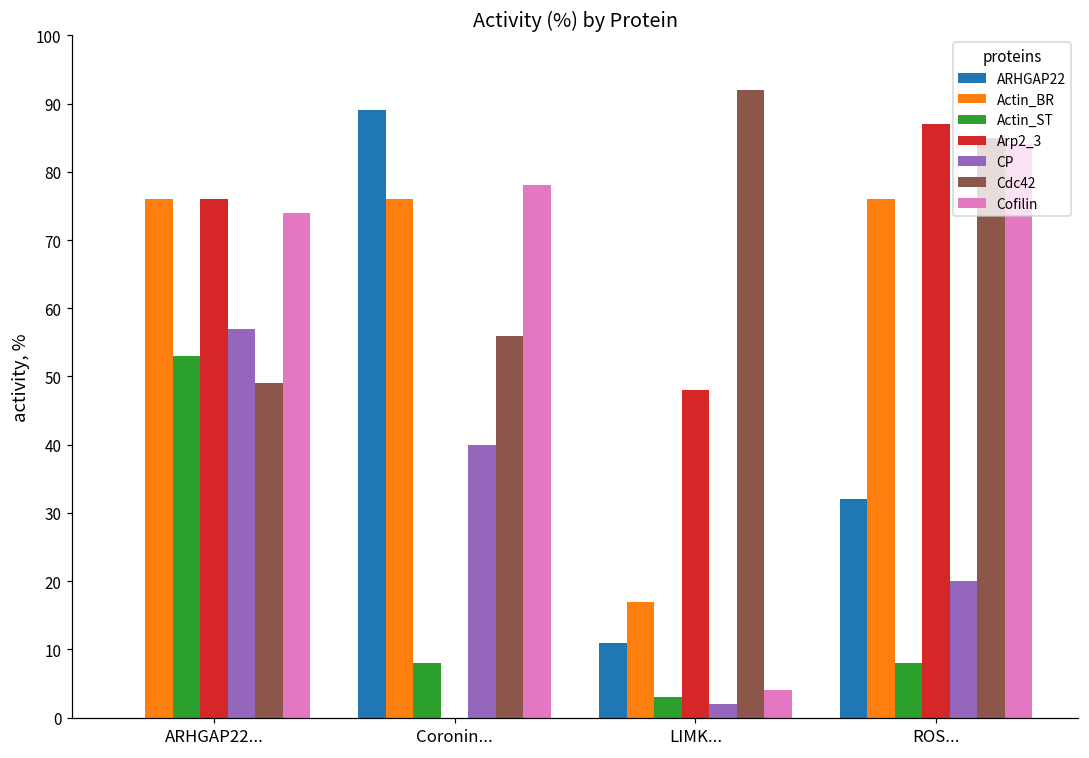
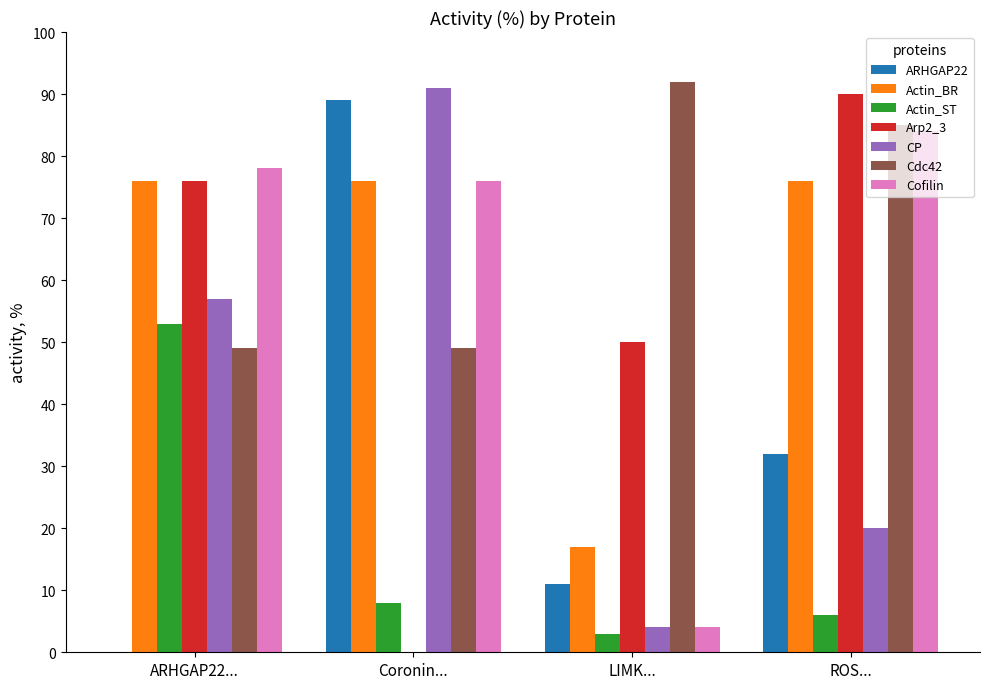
Cofilin, ARHGAP22...: 74 -> 78
CP, Coronin...: 40 -> 91
Cdc42, Coronin...: 56 -> 49
Cofilin, Coronin...: 78 -> 76
Arp2_3, LIMK...: 48 -> 50
CP, LIMK...: 2 -> 4
Actin_ST, ROS...: 8 -> 6
Arp2_3, ROS...: 87 -> 90
